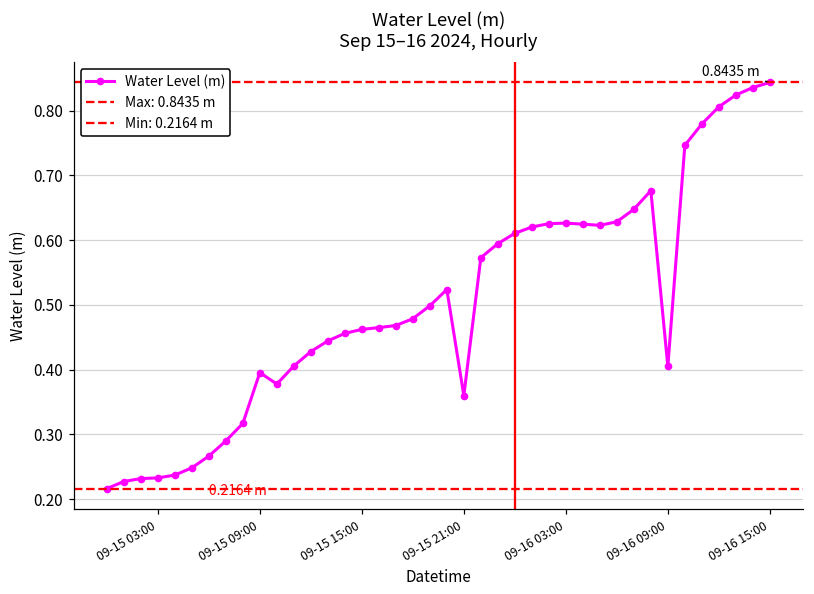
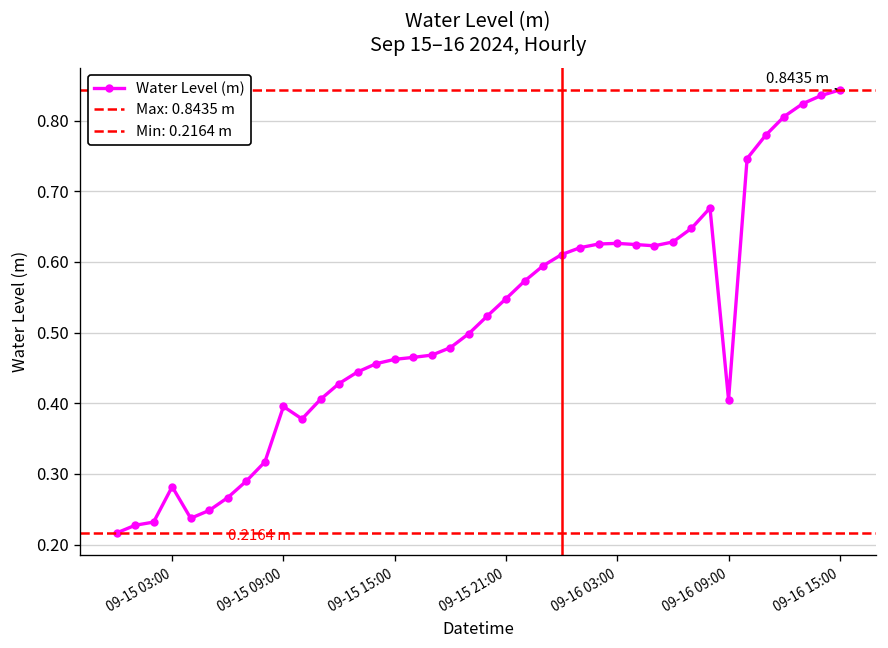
09-15 03:00: 0.23 -> 0.28
09-15 21:00: 0.36 -> 0.55
